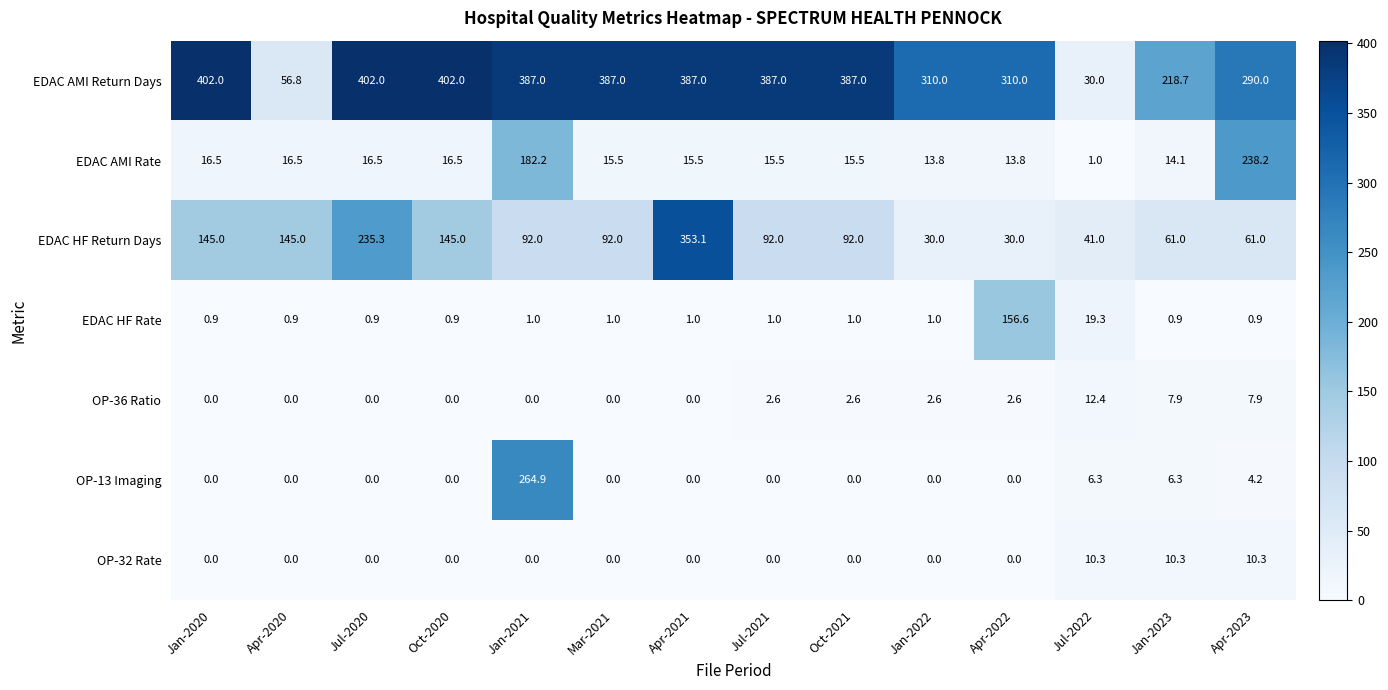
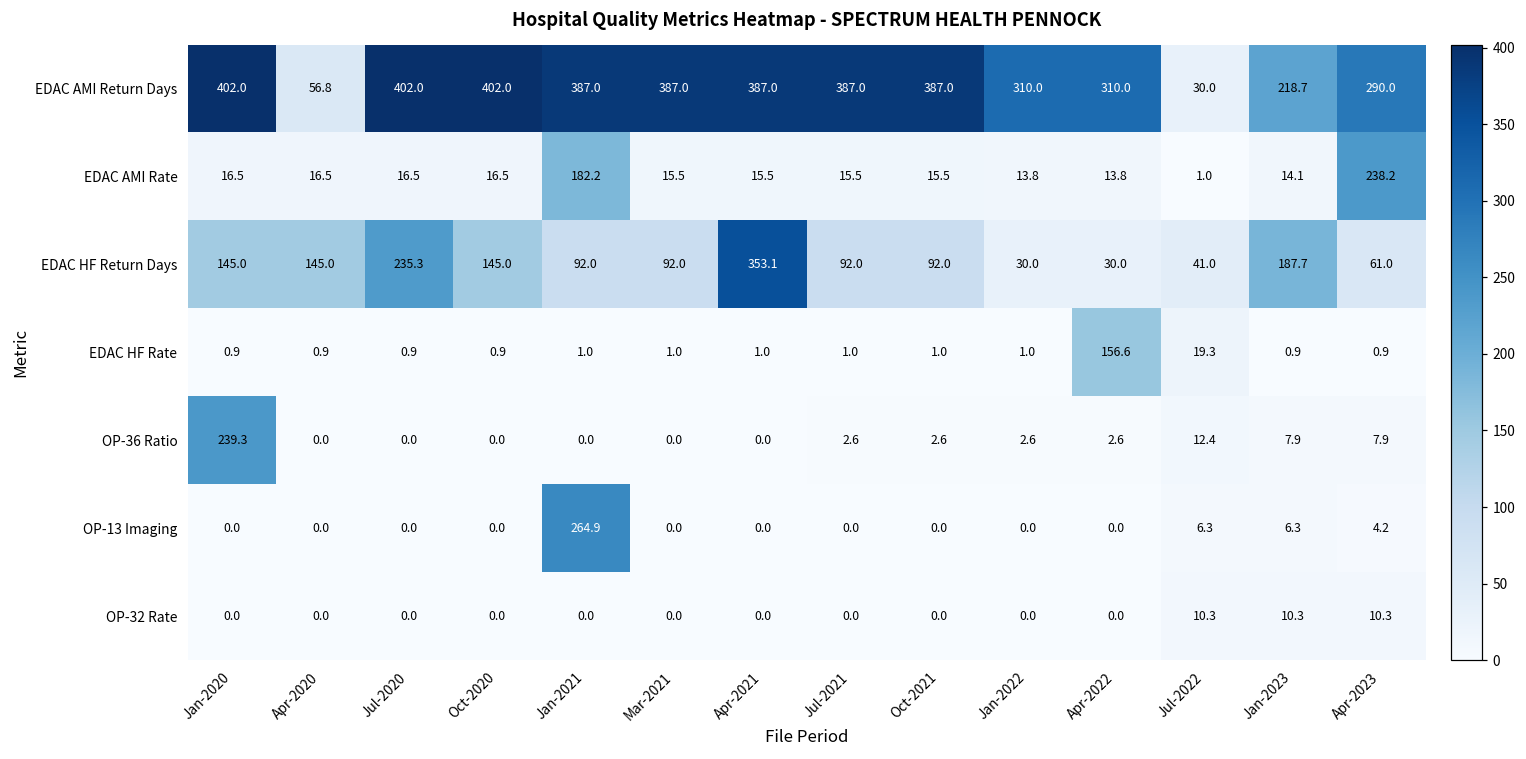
EDAC HF Return Days, Jan-2023: 61.0 -> 187.7
OP-36 Ratio, Jan-2020: 0.0 -> 239.3
